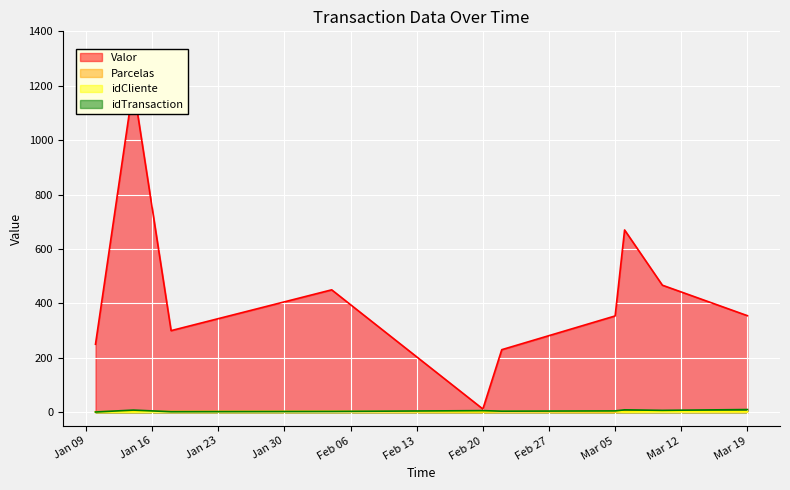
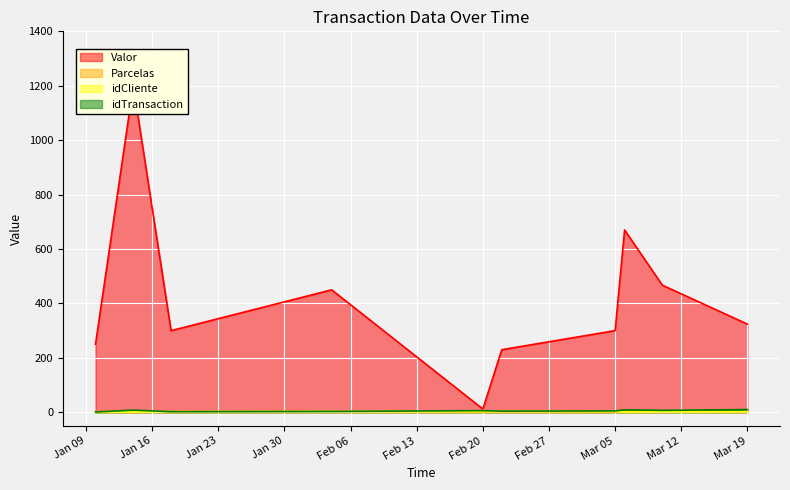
Valor, Mar 05: 350 -> 300
Valor, Mar 19: 360 -> 320
